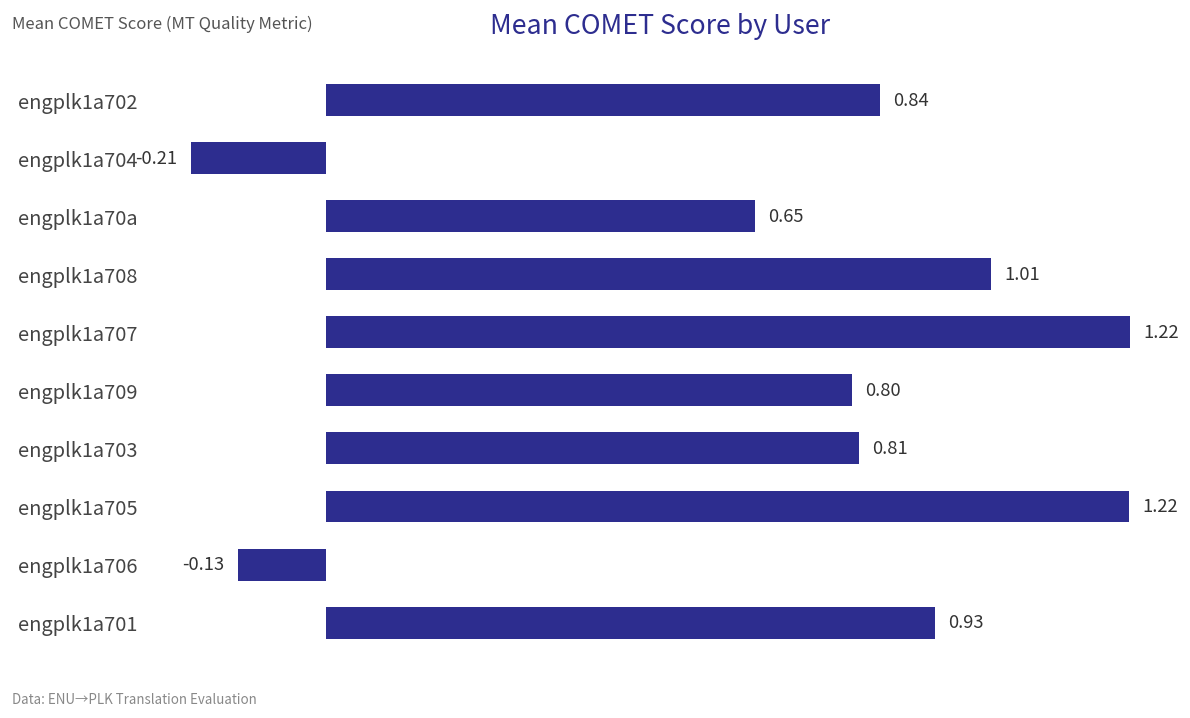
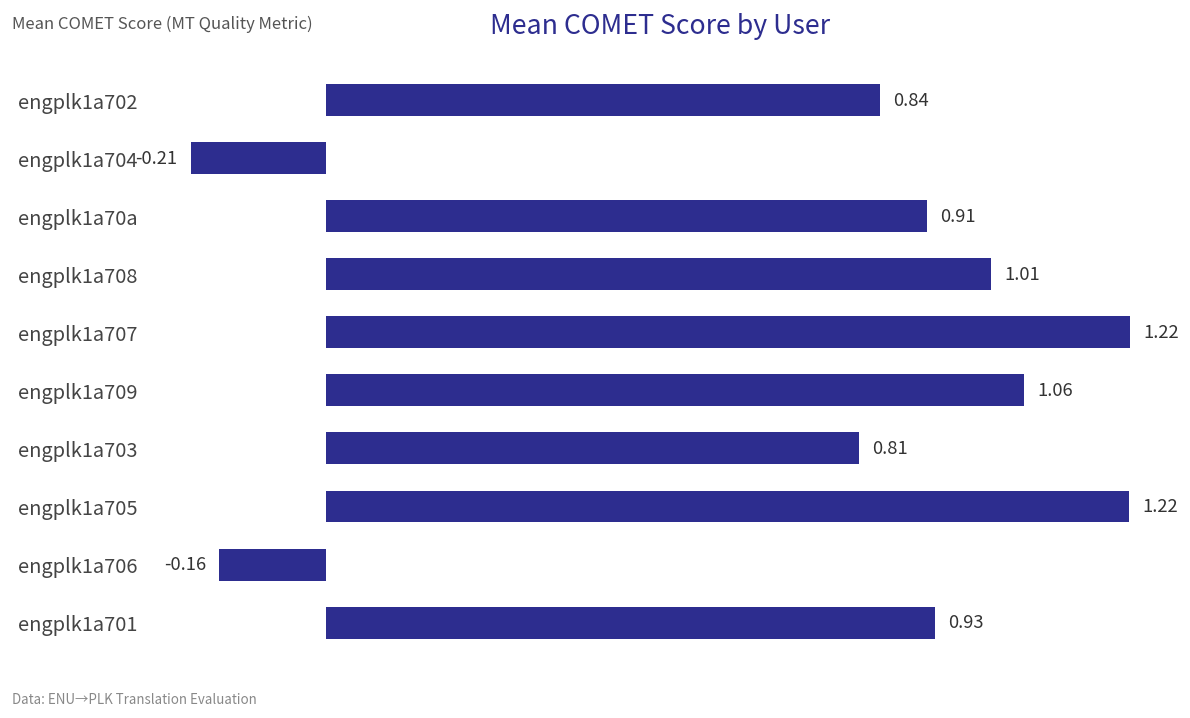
engplk1a70a: 0.65 -> 0.91
engplk1a709: 0.80 -> 1.06
engplk1a706: -0.13 -> -0.16
